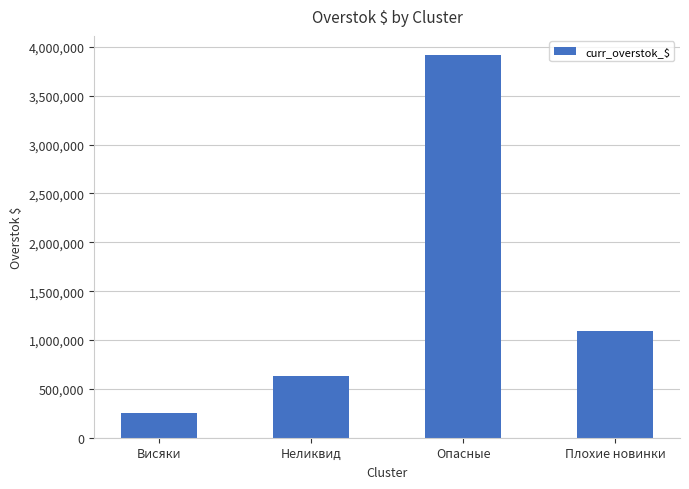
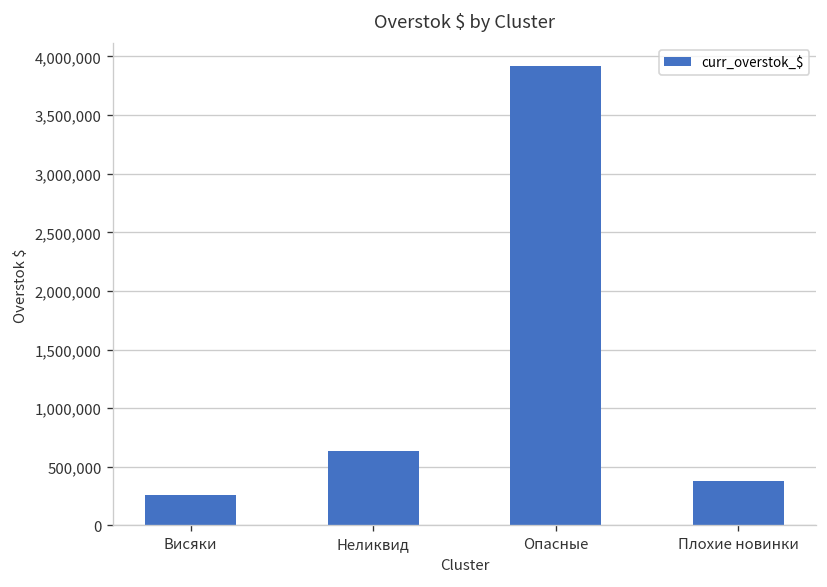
Плохие новинки: 1,100,000 -> 400,000
